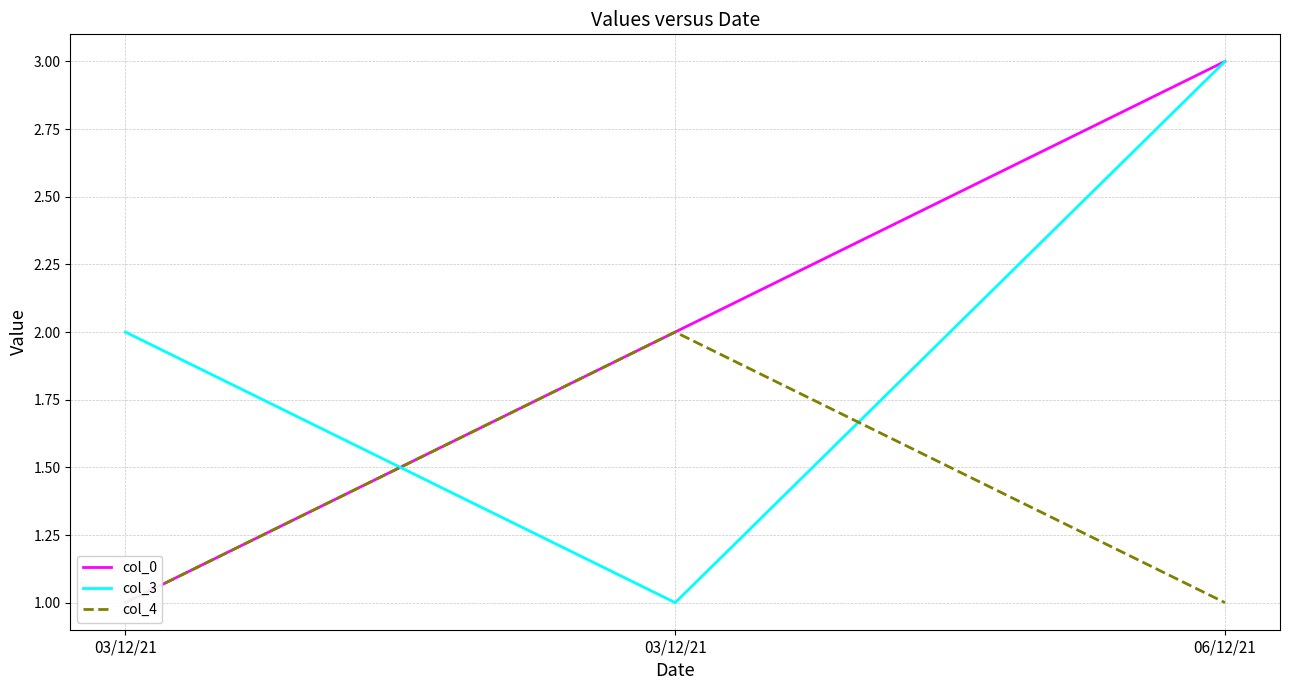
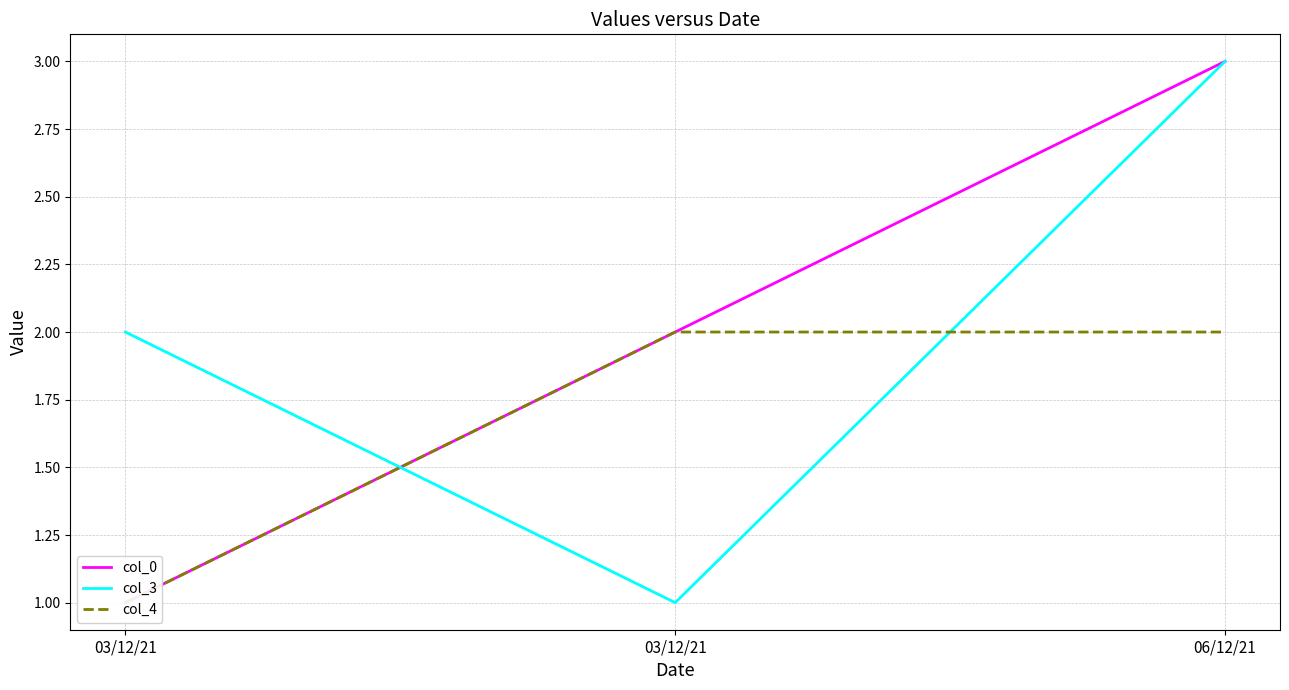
col_4, 06/12/21: 1 -> 2
